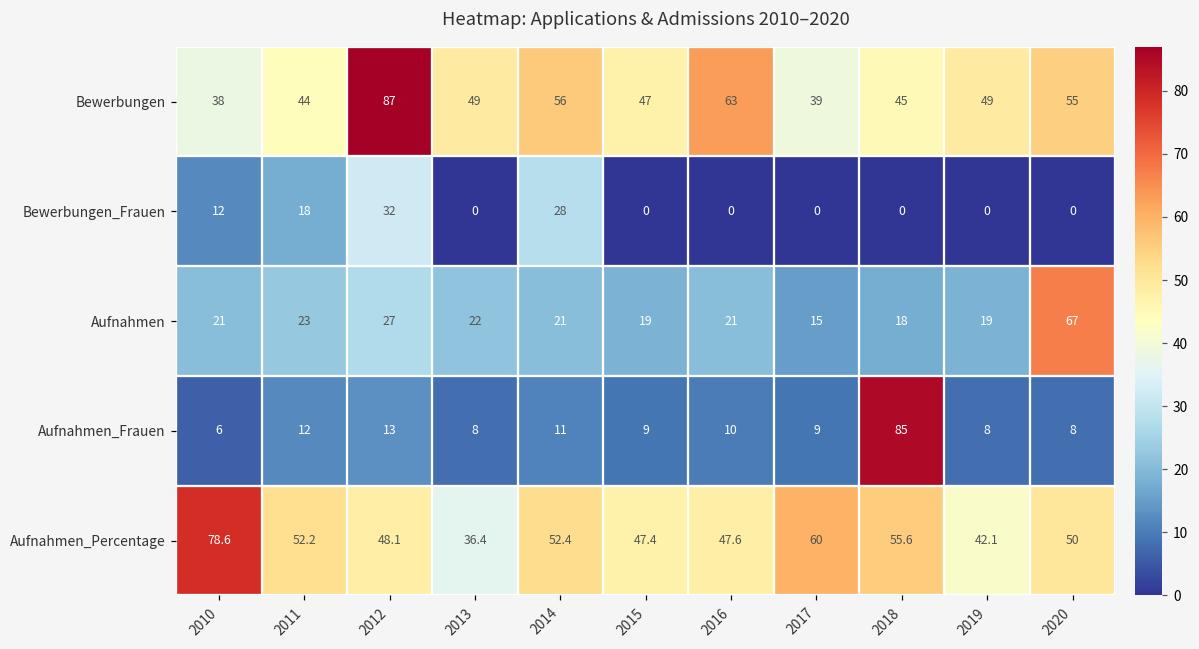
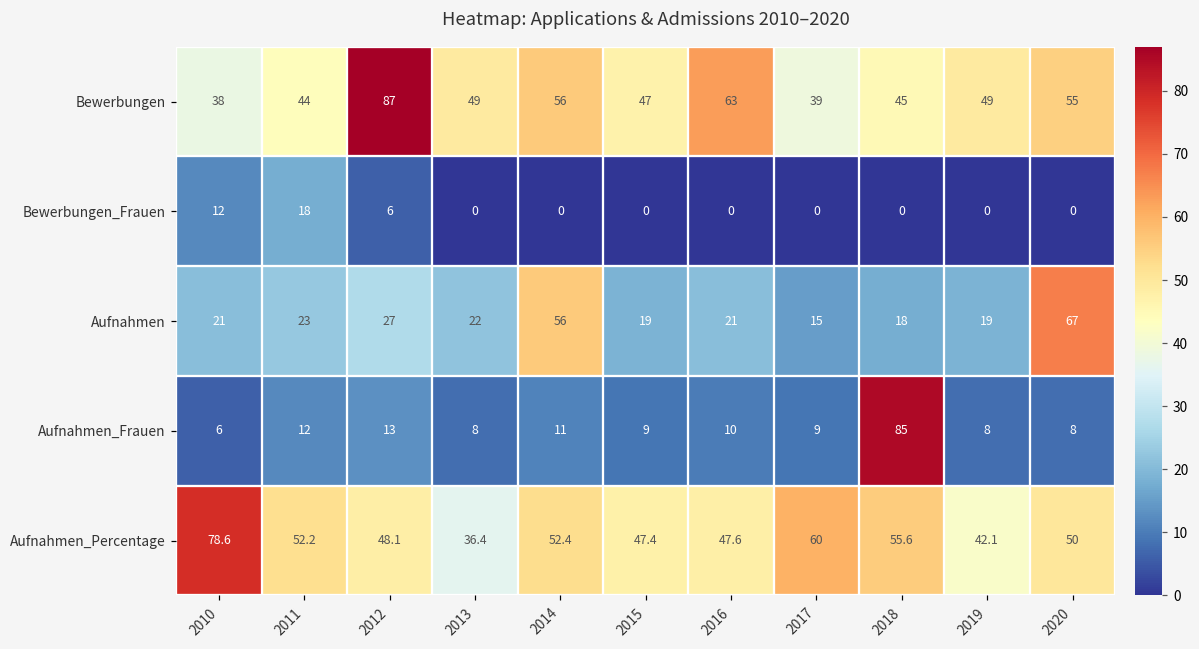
Bewerbungen_Frauen, 2012: 32 -> 6
Bewerbungen_Frauen, 2014: 28 -> 0
Aufnahmen, 2014: 21 -> 56
